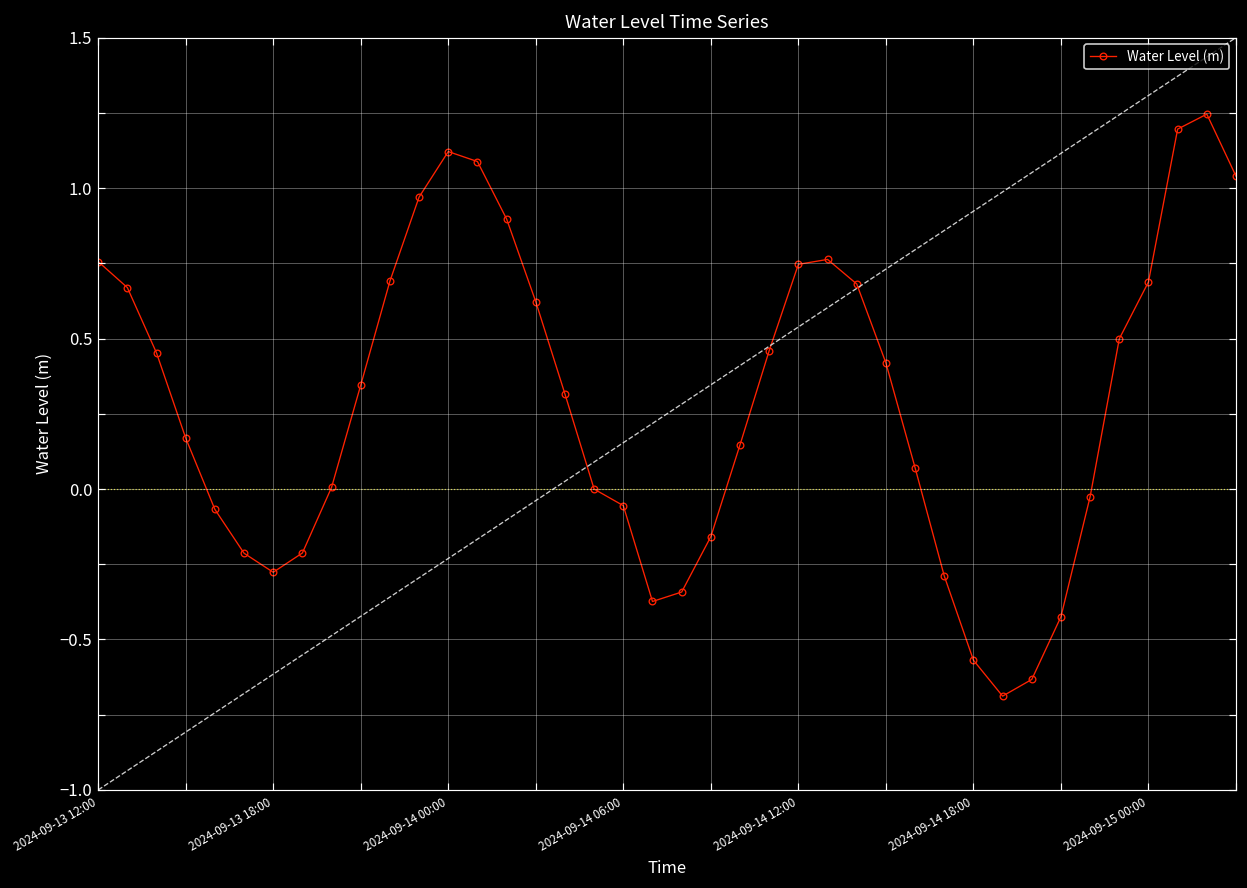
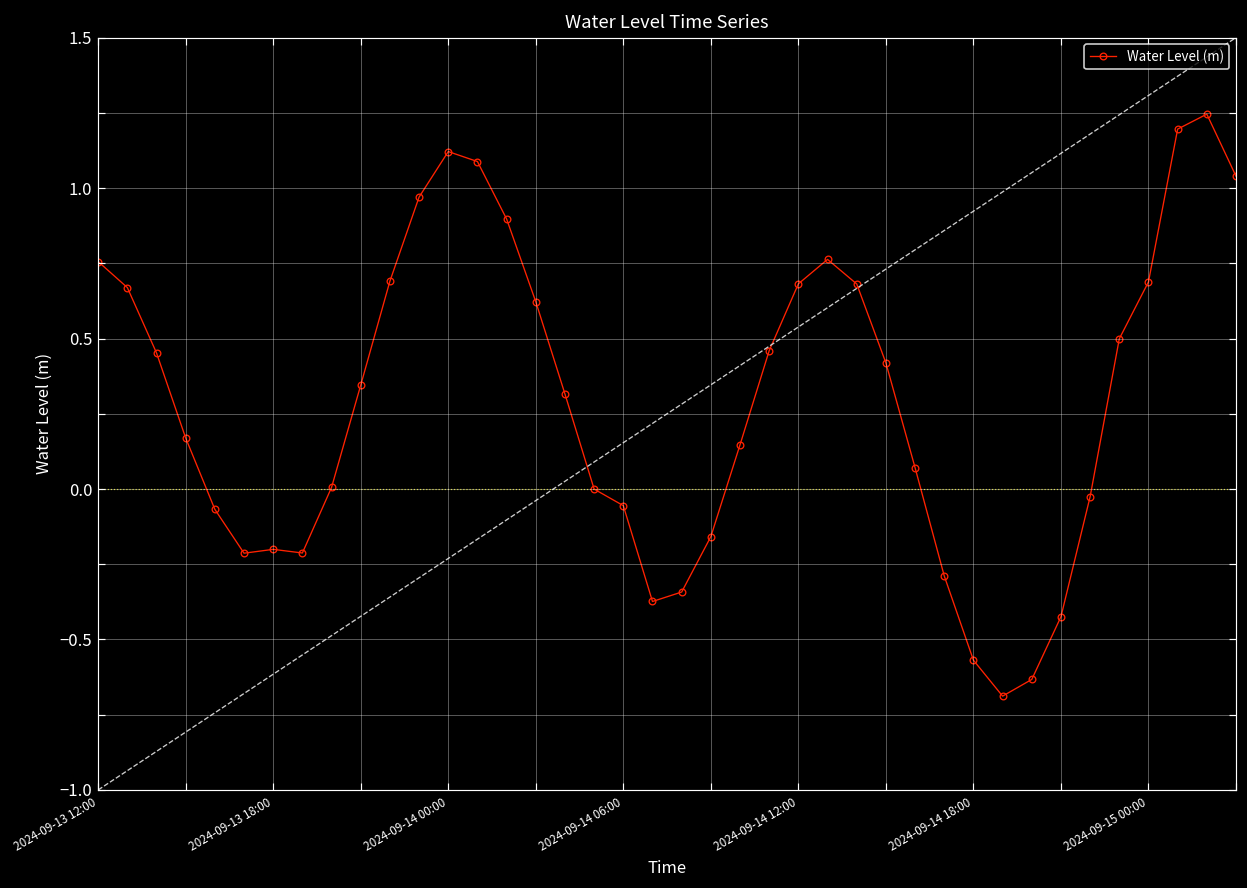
Water Level (m), 2024-09-13 18:00: -0.28 -> -0.20
Water Level (m), 2024-09-14 12:00: 0.75 -> 0.68
